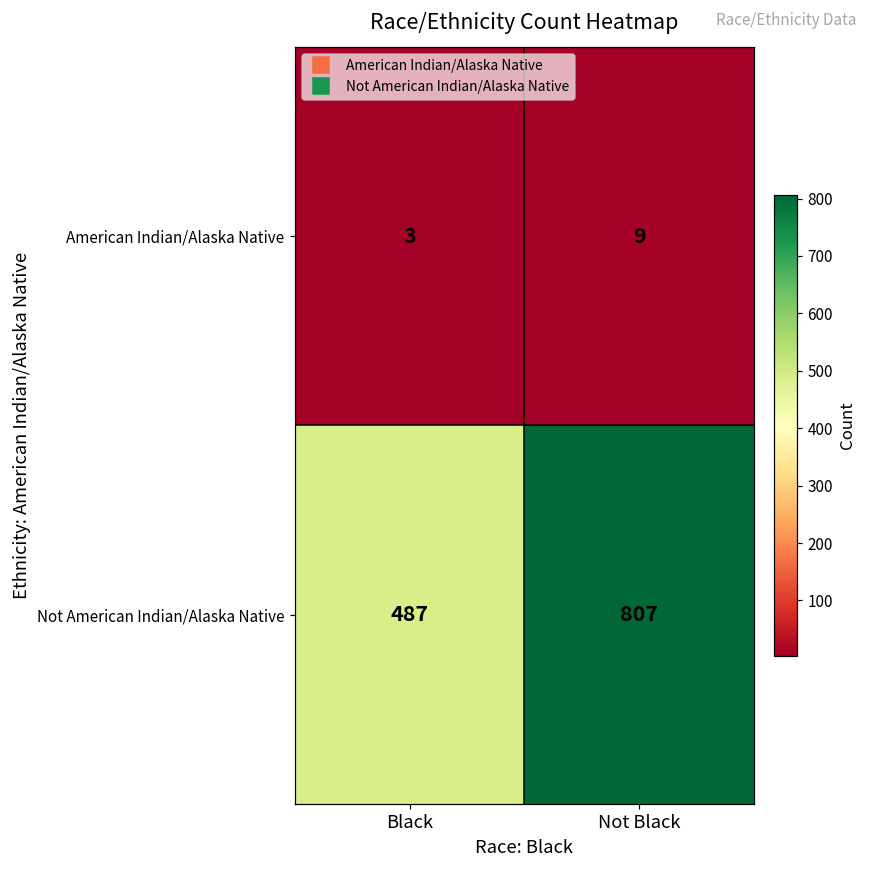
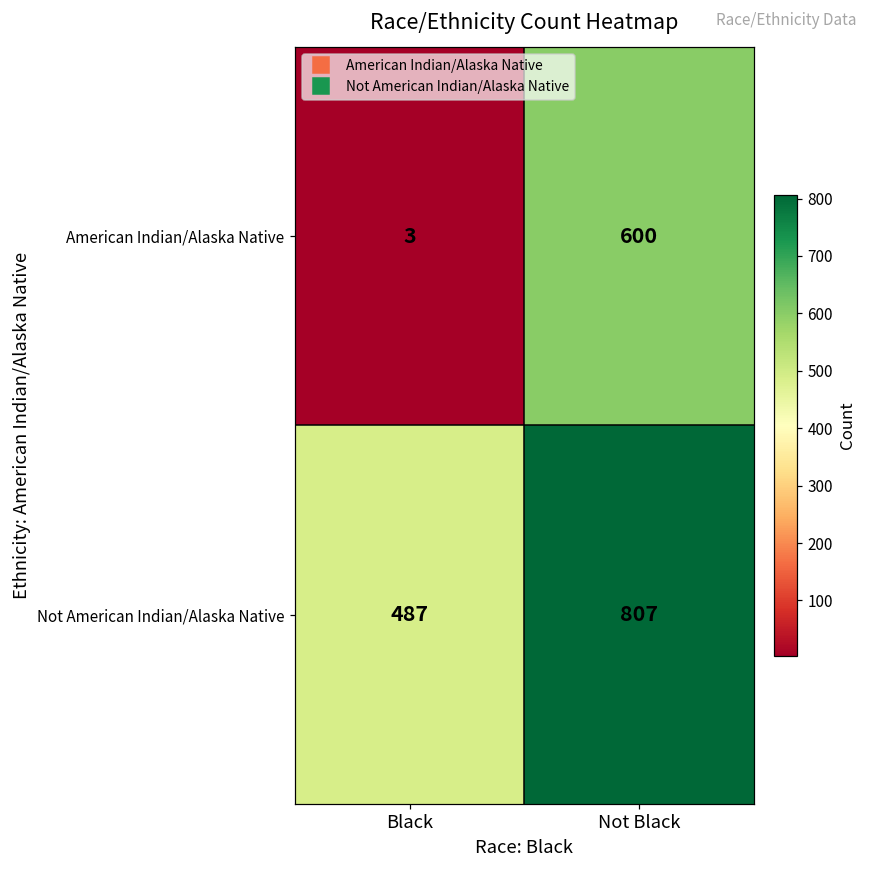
American Indian/Alaska Native, Not Black: 9 -> 600
